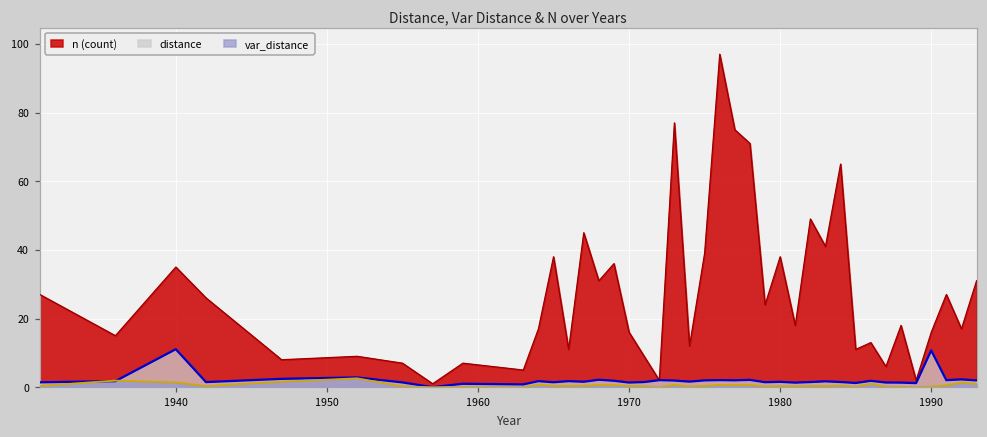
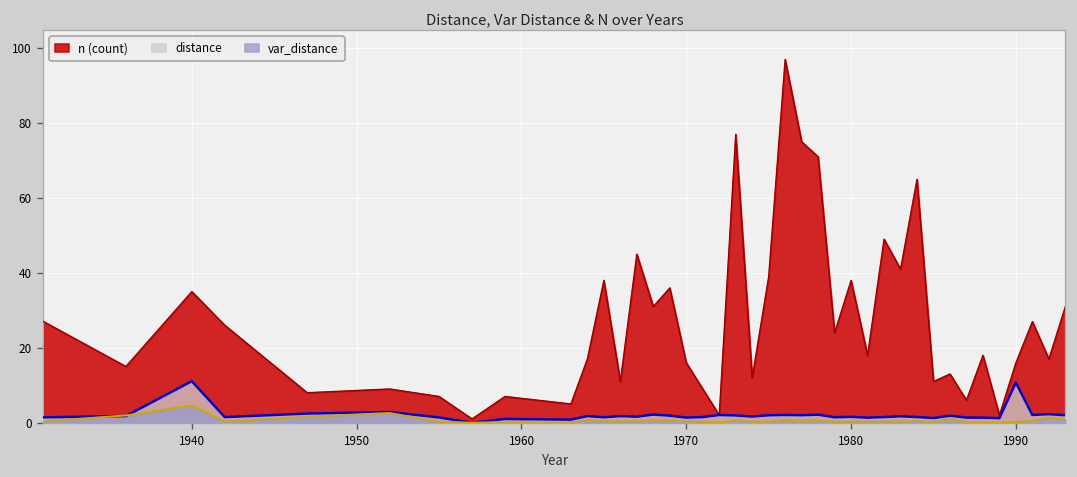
var_distance, 1940: 1 -> 5
